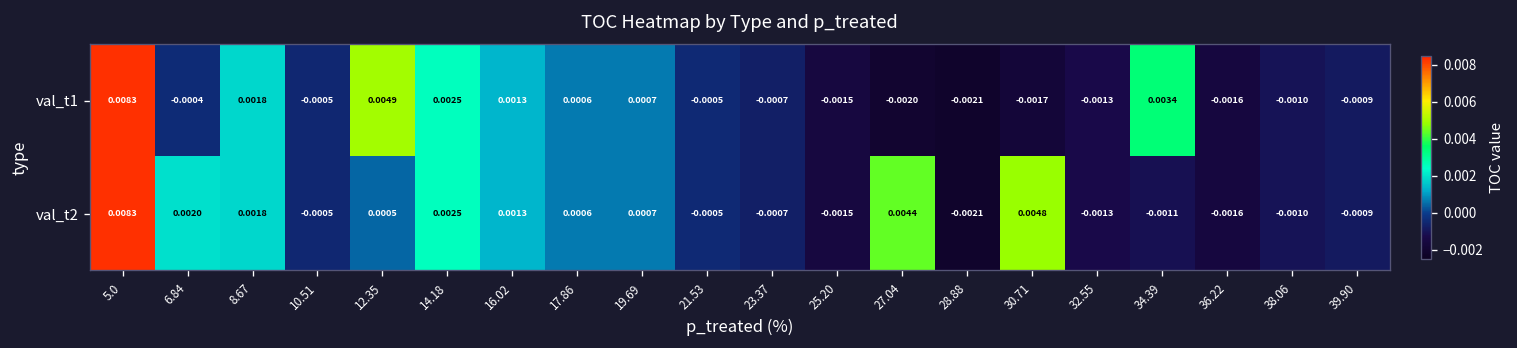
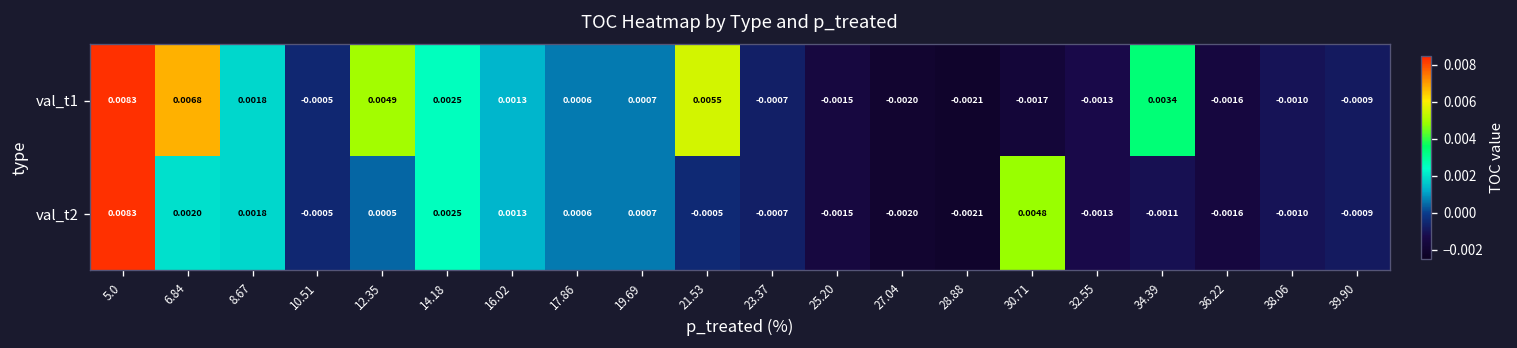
val_t1, 6.84: -0.0004 -> 0.0068
val_t1, 21.53: -0.0005 -> 0.0055
val_t2, 27.04: 0.0044 -> -0.0020
